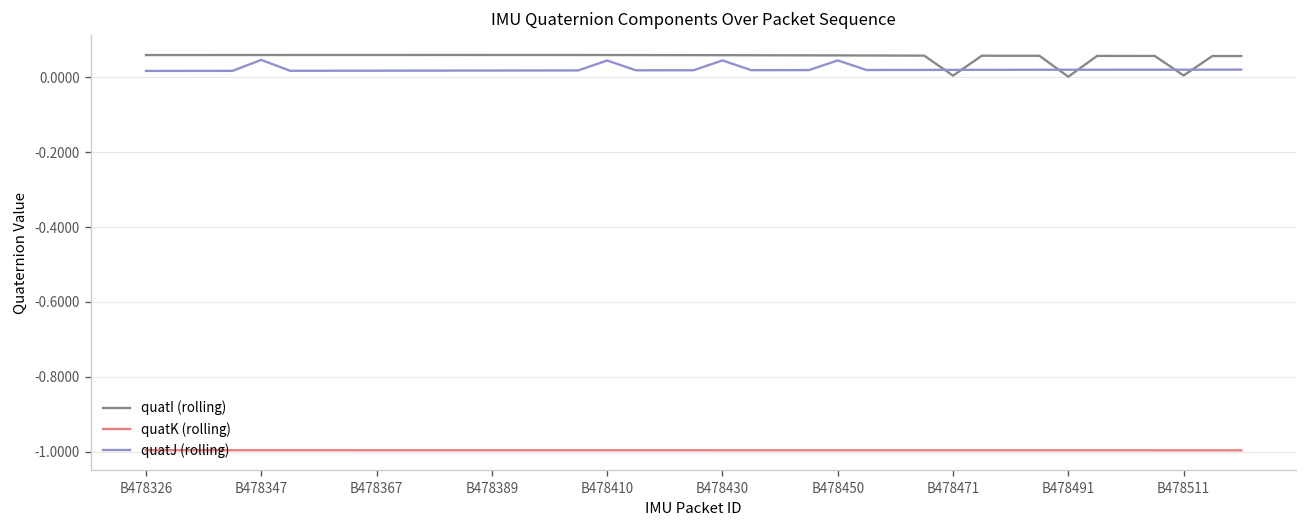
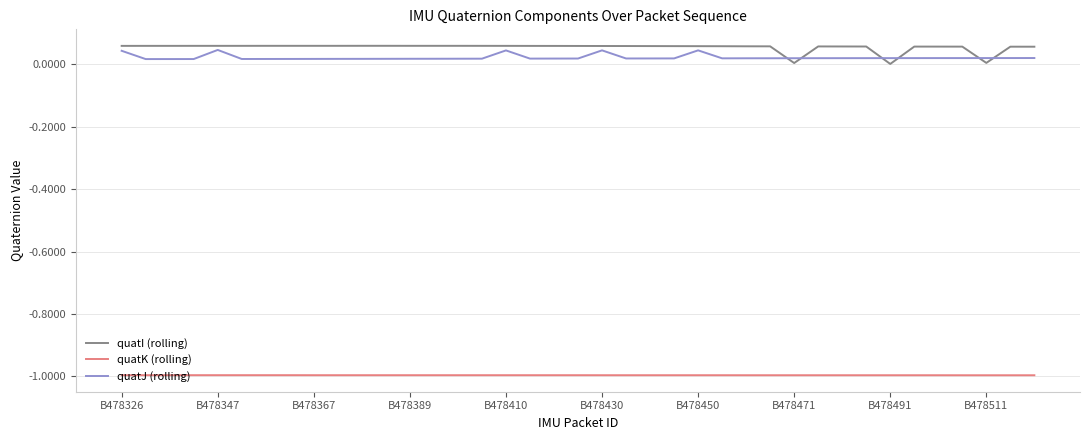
quatJ (rolling), B478326: 0.02 -> 0.04
